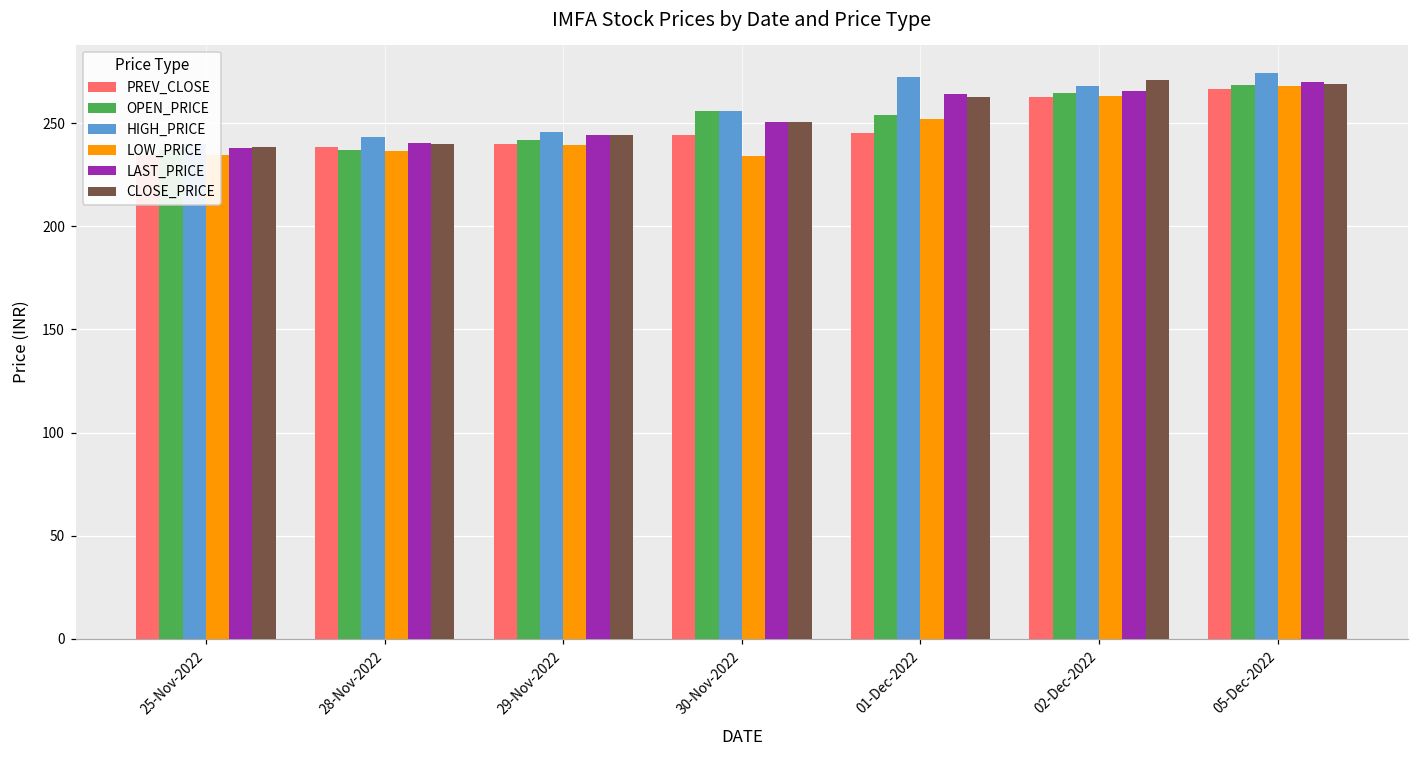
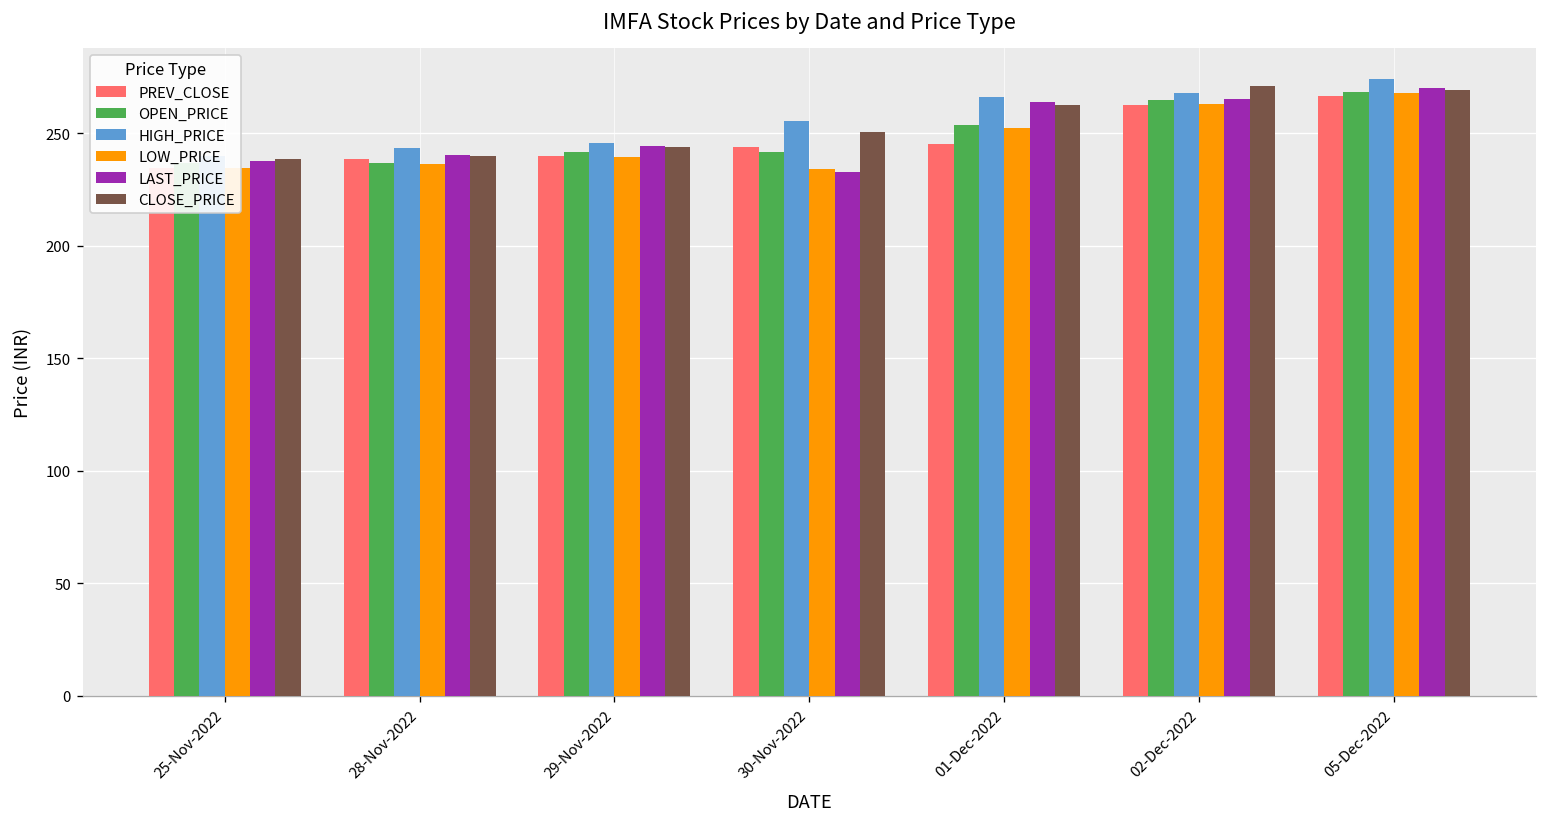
OPEN_PRICE, 30-Nov-2022: 256 -> 242
LAST_PRICE, 30-Nov-2022: 251 -> 233
HIGH_PRICE, 01-Dec-2022: 273 -> 266
